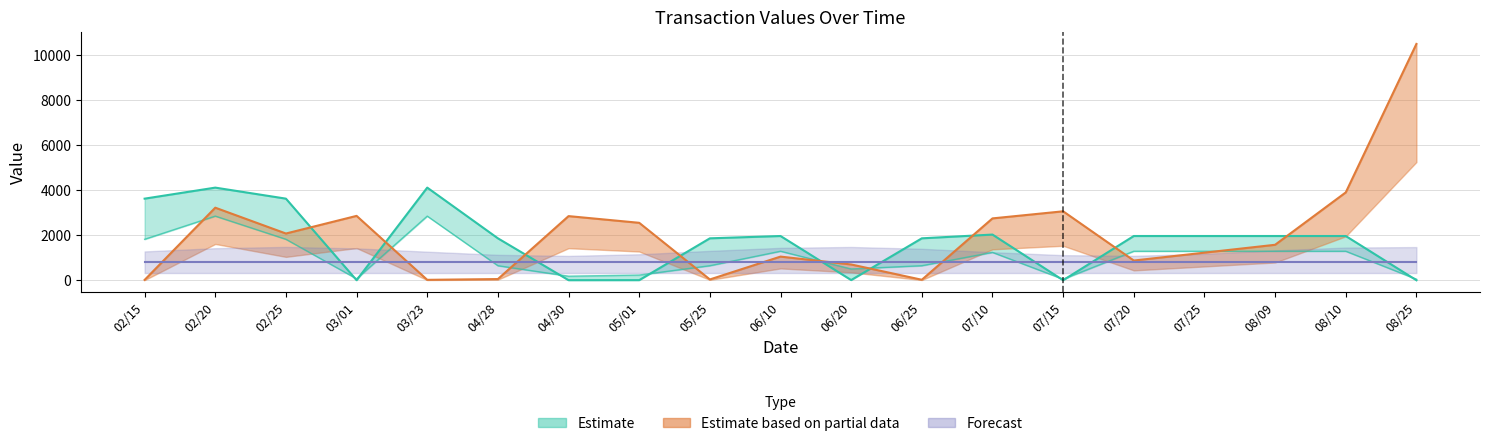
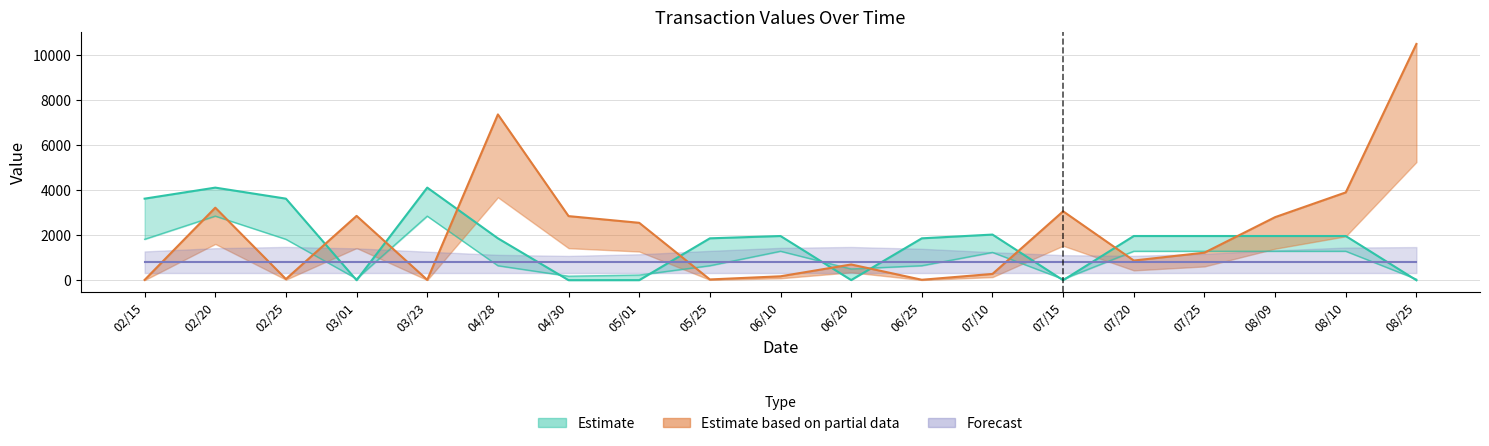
Estimate based on partial data, 02/25: 2100 -> 100
Estimate based on partial data, 04/28: 100 -> 7400
Estimate based on partial data, 06/10: 1100 -> 200
Estimate based on partial data, 07/10: 2700 -> 300
Estimate based on partial data, 08/09: 1600 -> 2800
